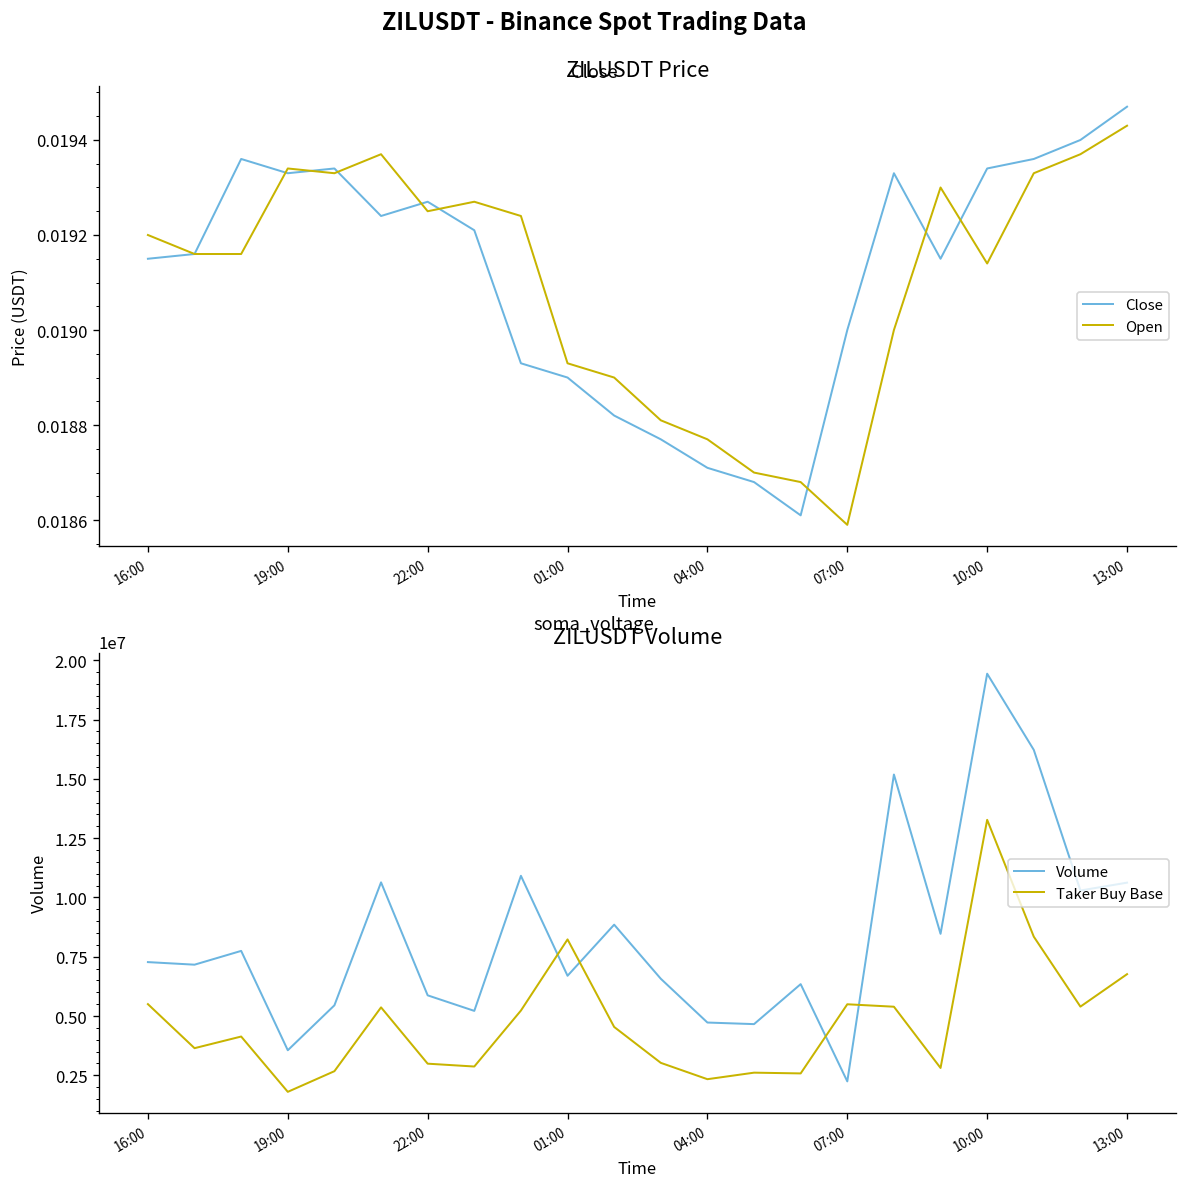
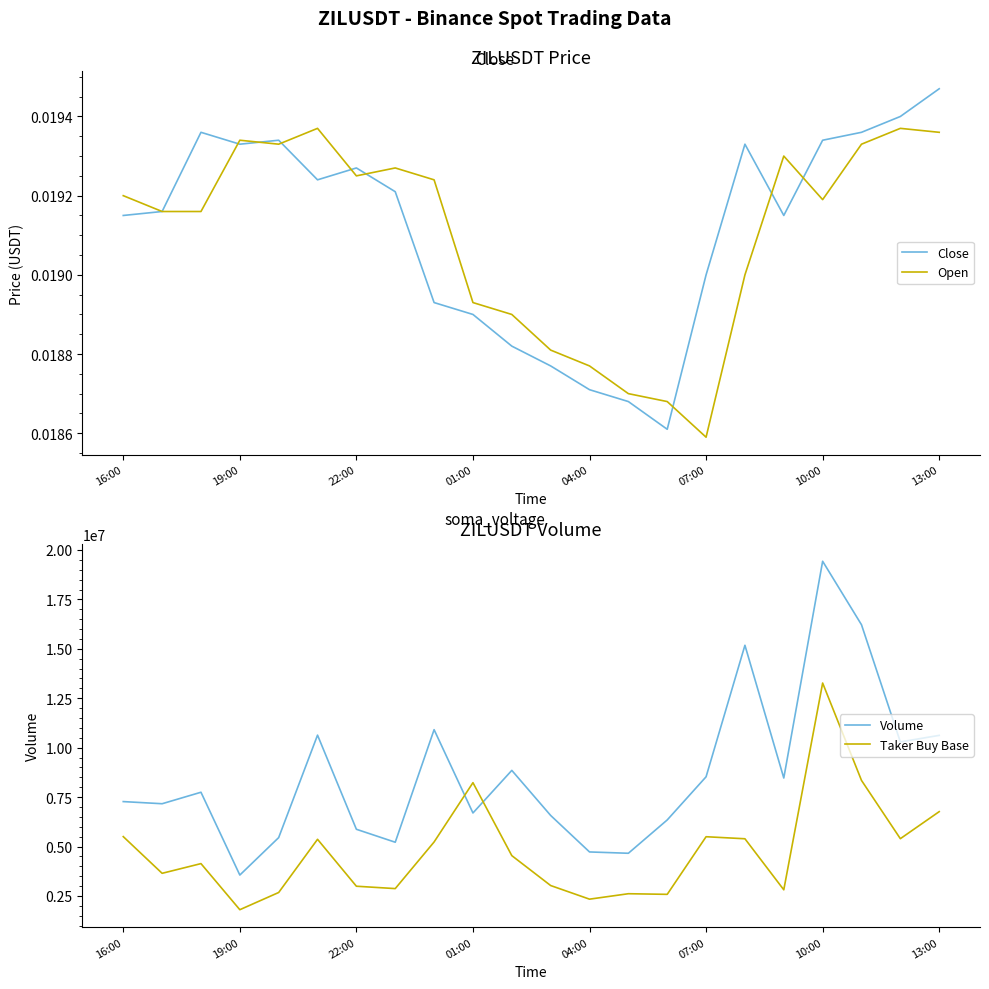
ZILUSDT Price, Open, 10:00: 0.01914 -> 0.01919
ZILUSDT Price, Open, 13:00: 0.01943 -> 0.01936
ZILUSDT Volume, Volume, 07:00: 2200000 -> 8500000
